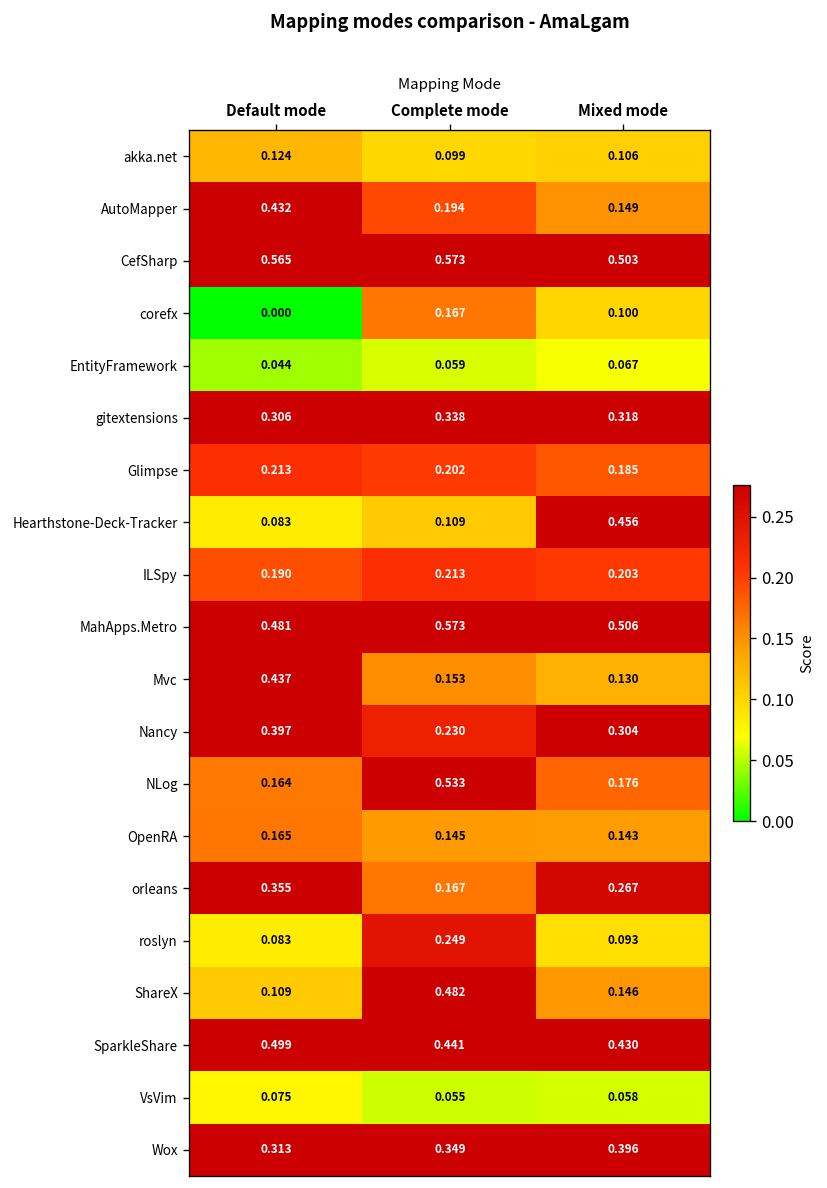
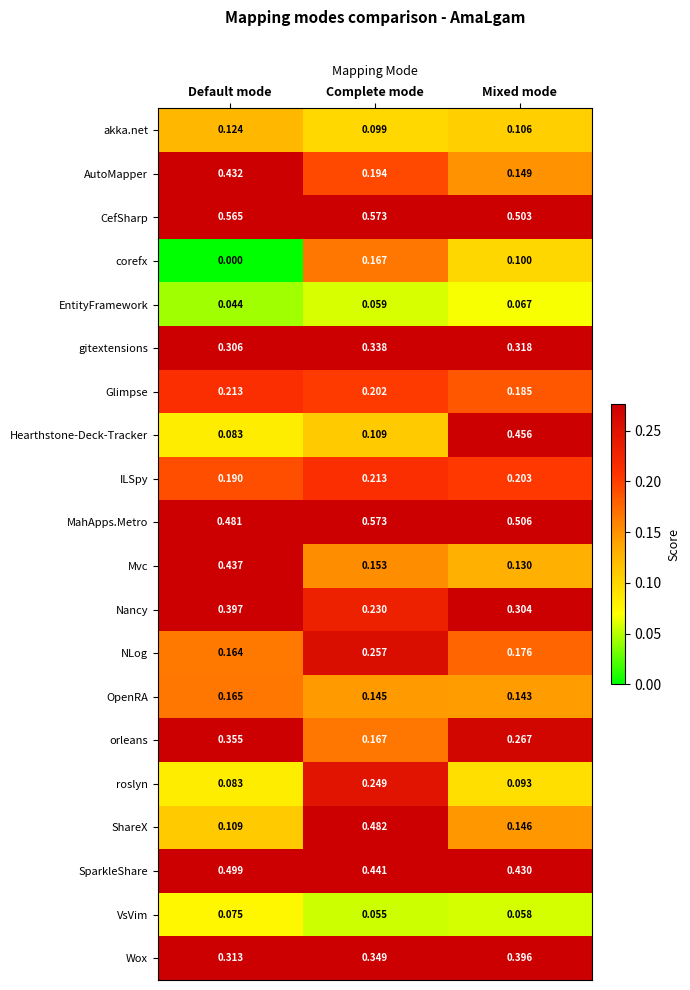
NLog, Complete mode: 0.533 -> 0.257
